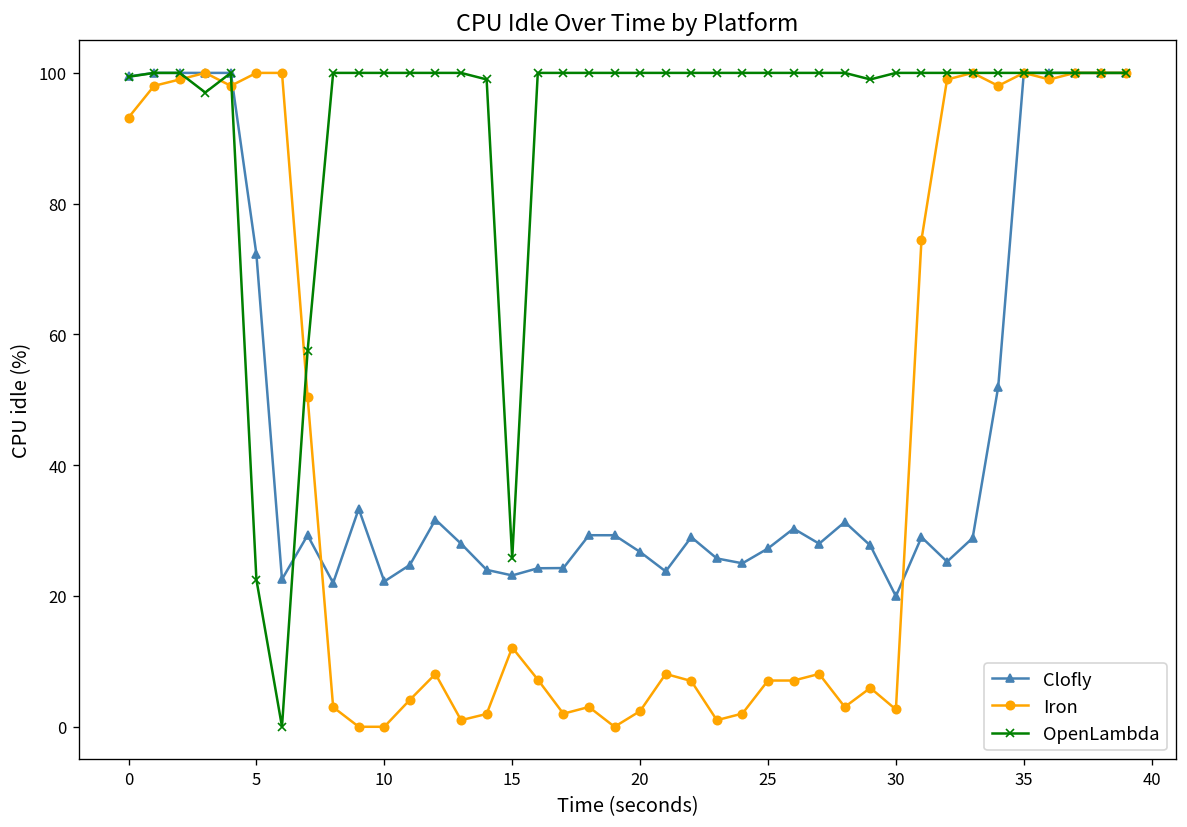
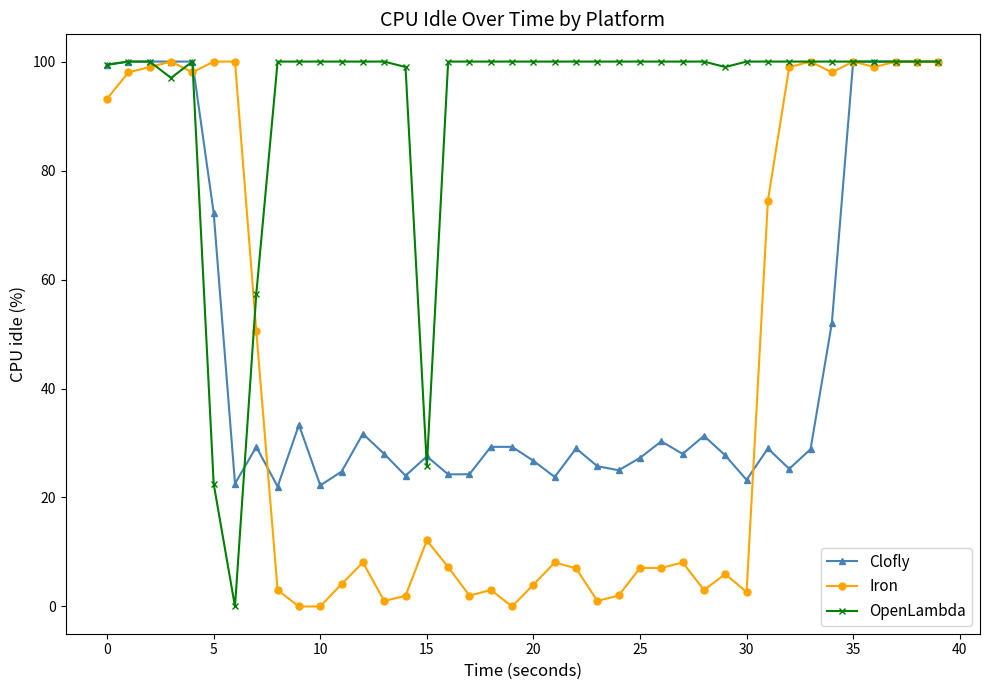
Clofly, 15: 23 -> 28
Iron, 20: 2 -> 4
Clofly, 30: 20 -> 23
